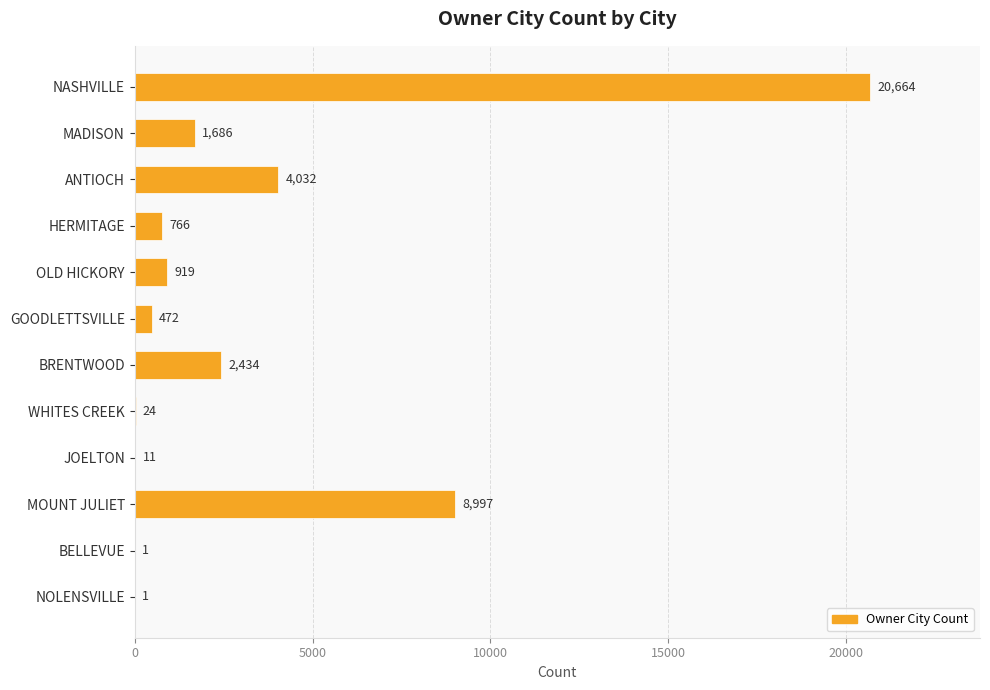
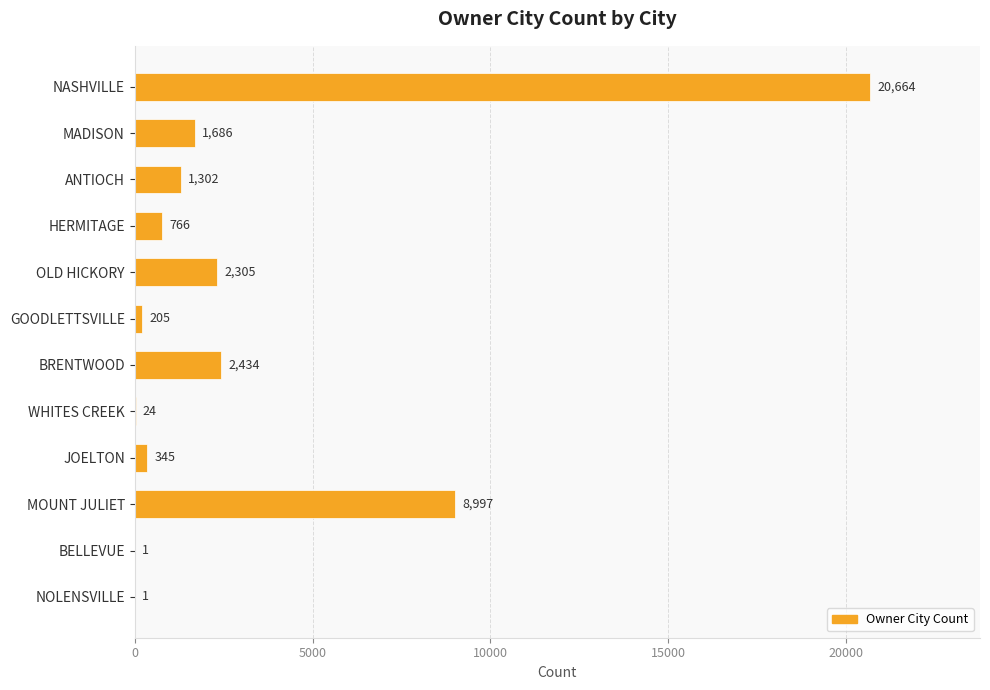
ANTIOCH: 4,032 -> 1,302
OLD HICKORY: 919 -> 2,305
GOODLETTSVILLE: 472 -> 205
JOELTON: 11 -> 345
